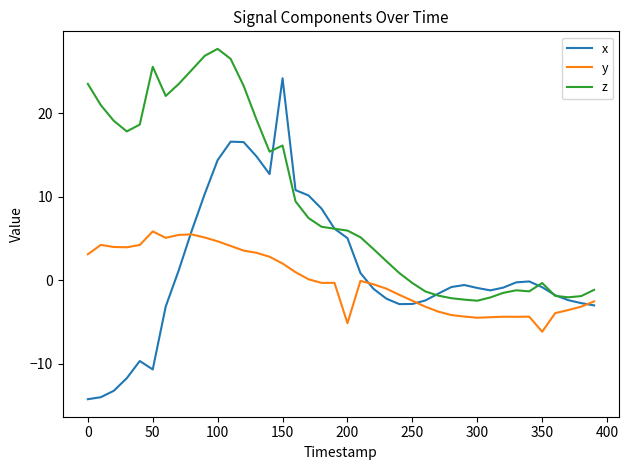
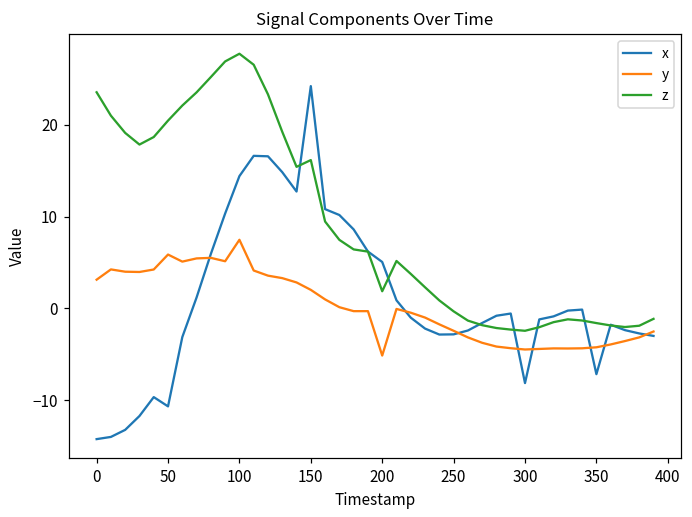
z, 50: 26 -> 20
y, 100: 5 -> 7
z, 200: 6 -> 2
x, 300: -1 -> -8
x, 350: -1 -> -7
y, 350: -6 -> -4
z, 350: 0 -> -2
